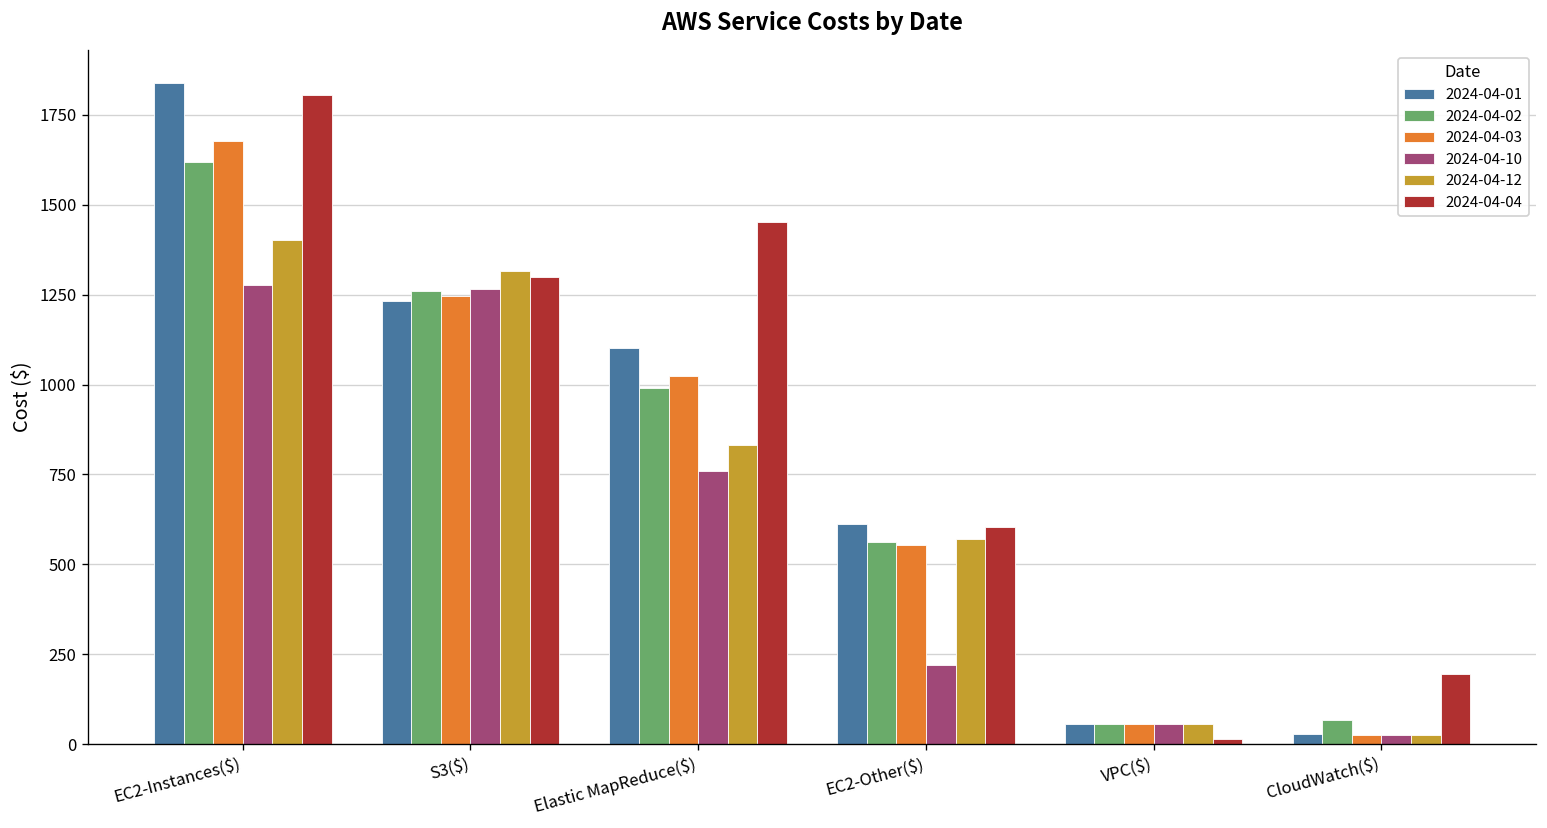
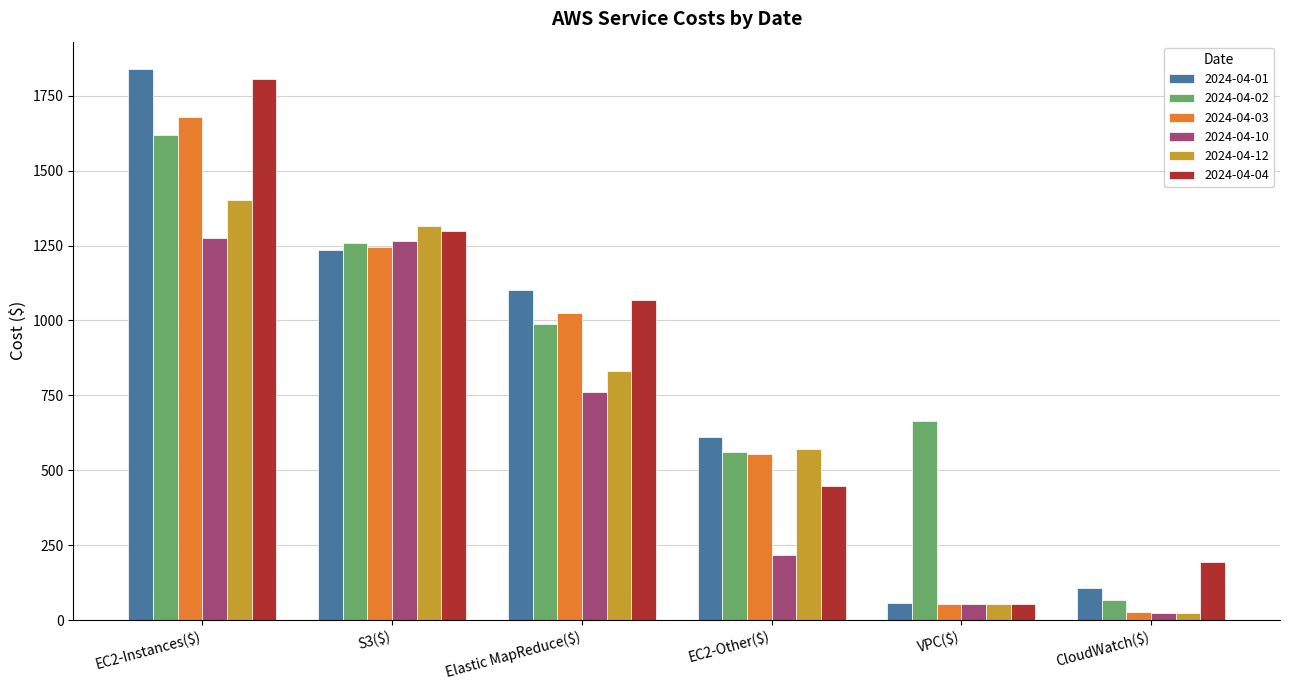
2024-04-04, Elastic MapReduce($): 1450 -> 1070
2024-04-04, EC2-Other($): 600 -> 450
2024-04-02, VPC($): 60 -> 660
2024-04-04, VPC($): 20 -> 60
2024-04-01, CloudWatch($): 30 -> 110
